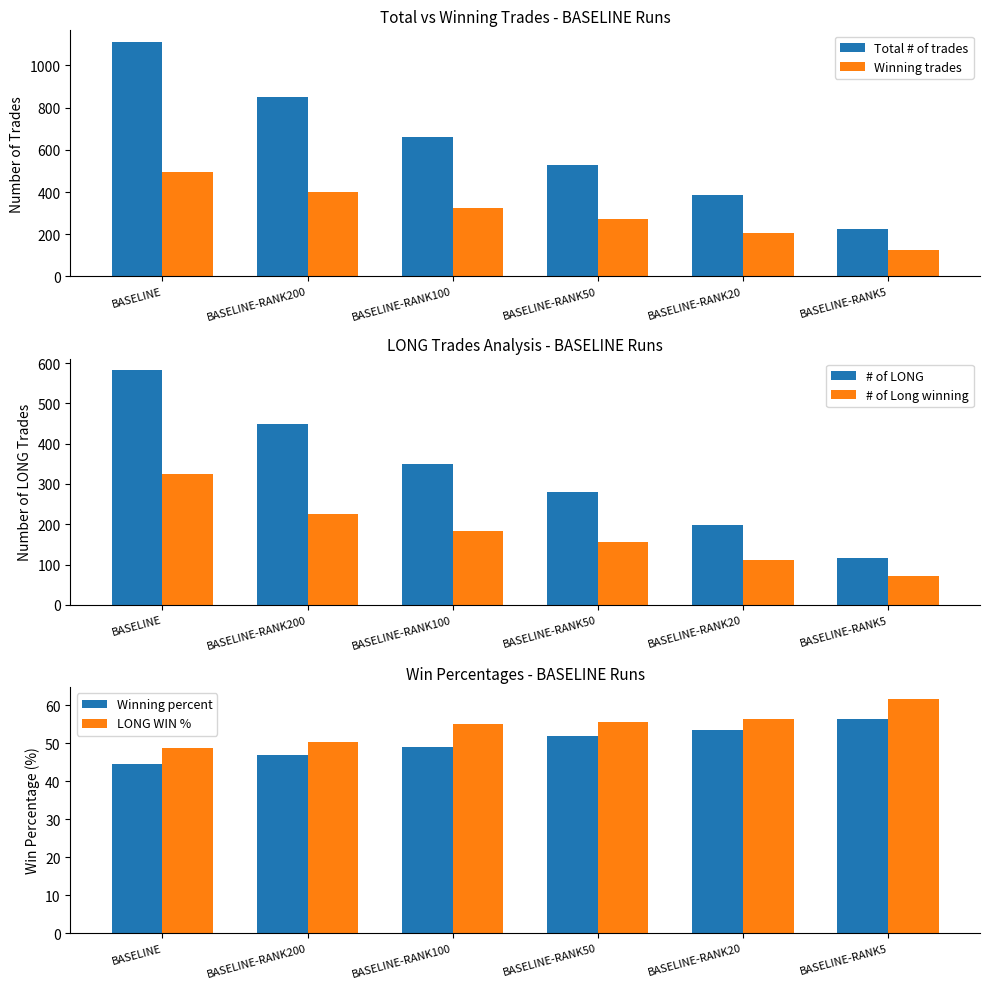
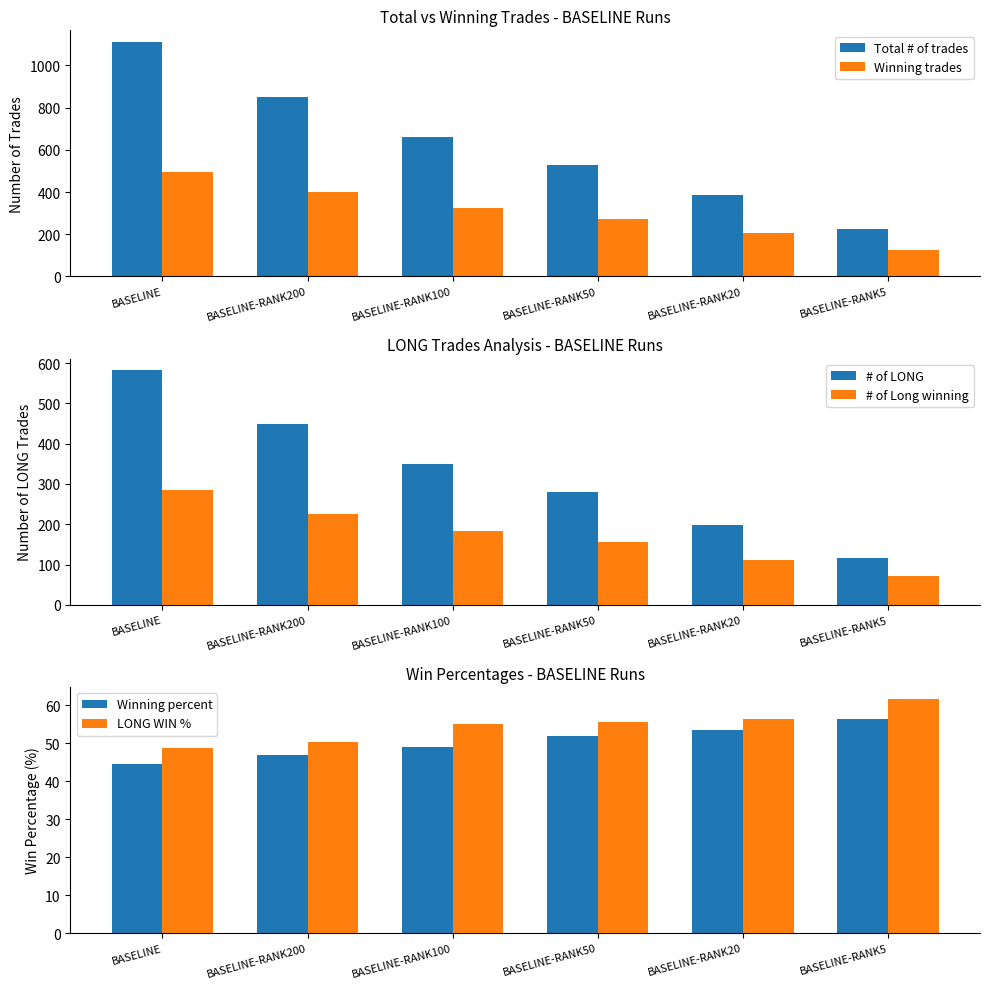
LONG Trades Analysis - BASELINE Runs, # of Long winning, BASELINE: 320 -> 280
